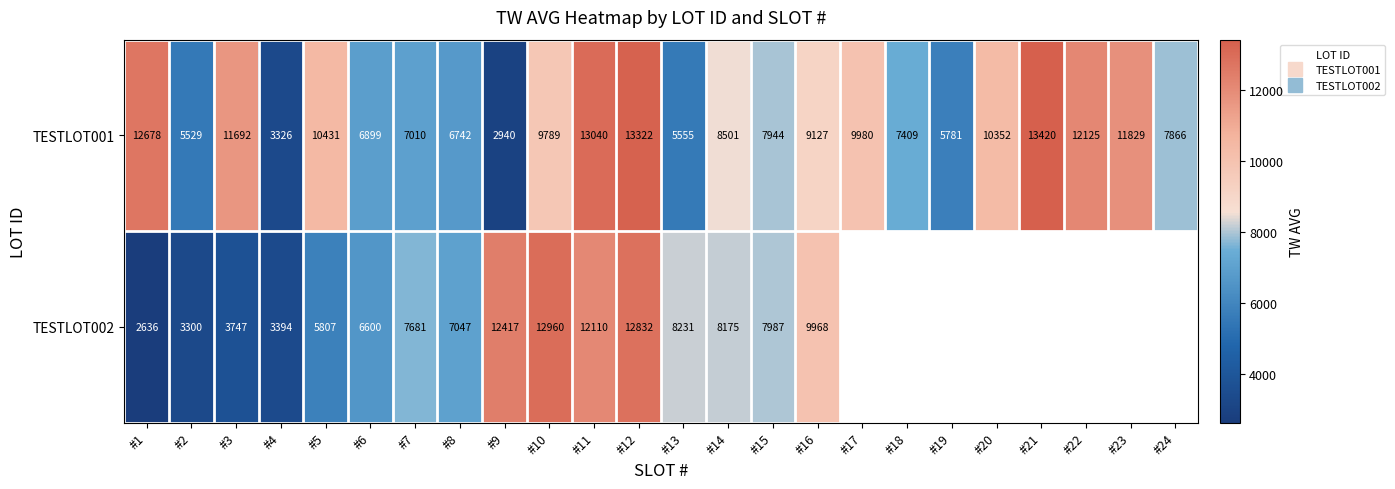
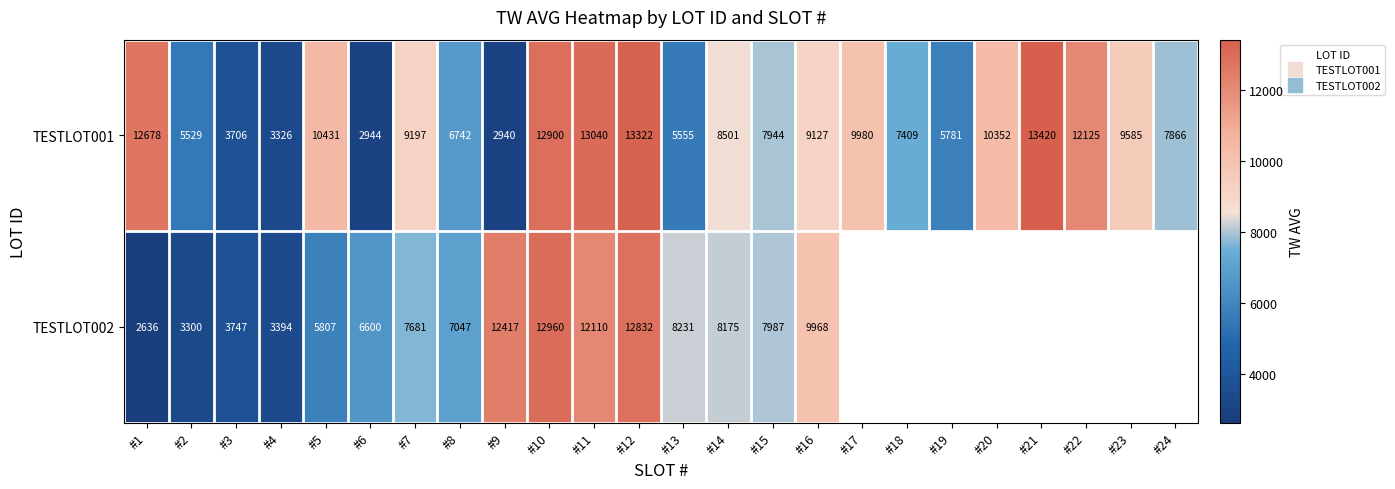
TESTLOT001, #3: 11692 -> 3706
TESTLOT001, #6: 6899 -> 2944
TESTLOT001, #7: 7010 -> 9197
TESTLOT001, #10: 9789 -> 12900
TESTLOT001, #23: 11829 -> 9585
